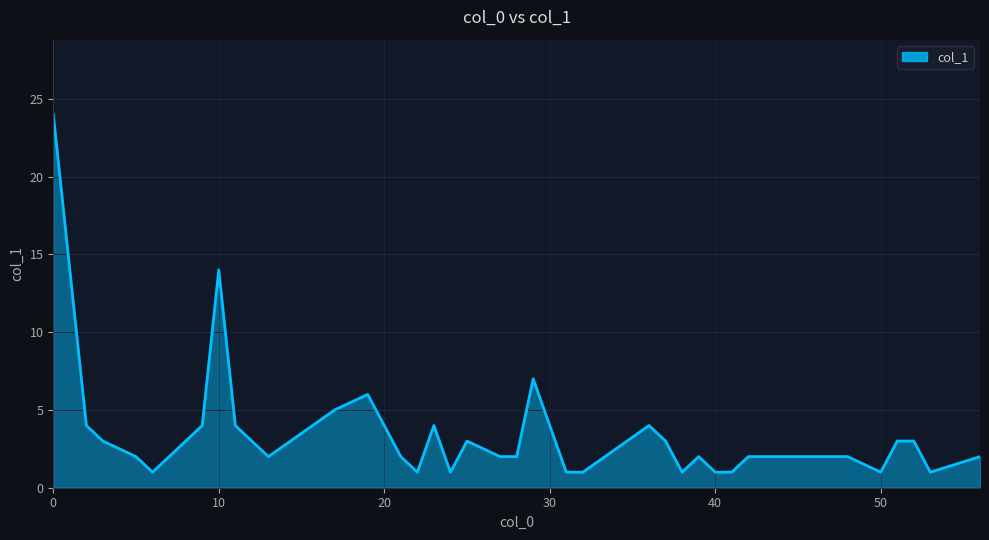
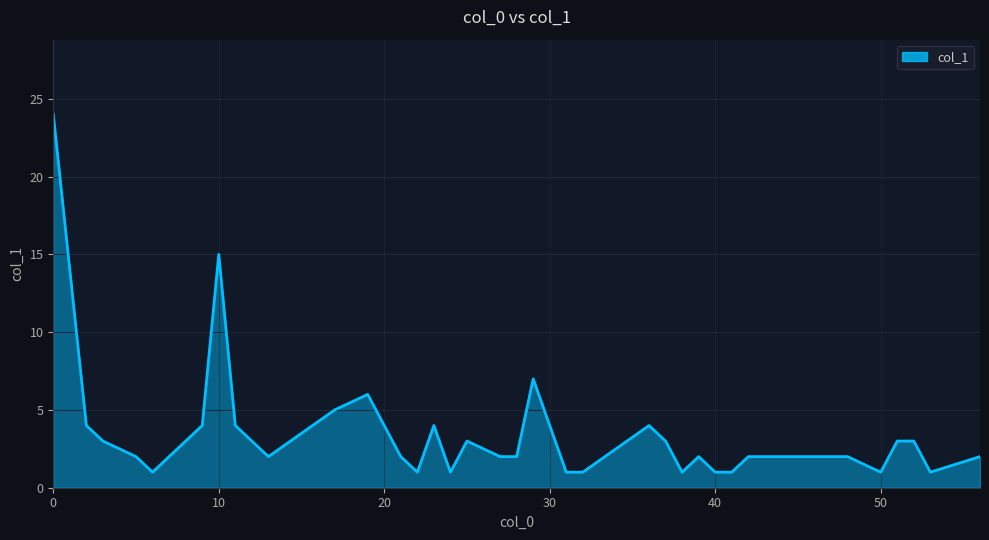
10: 14 -> 15
